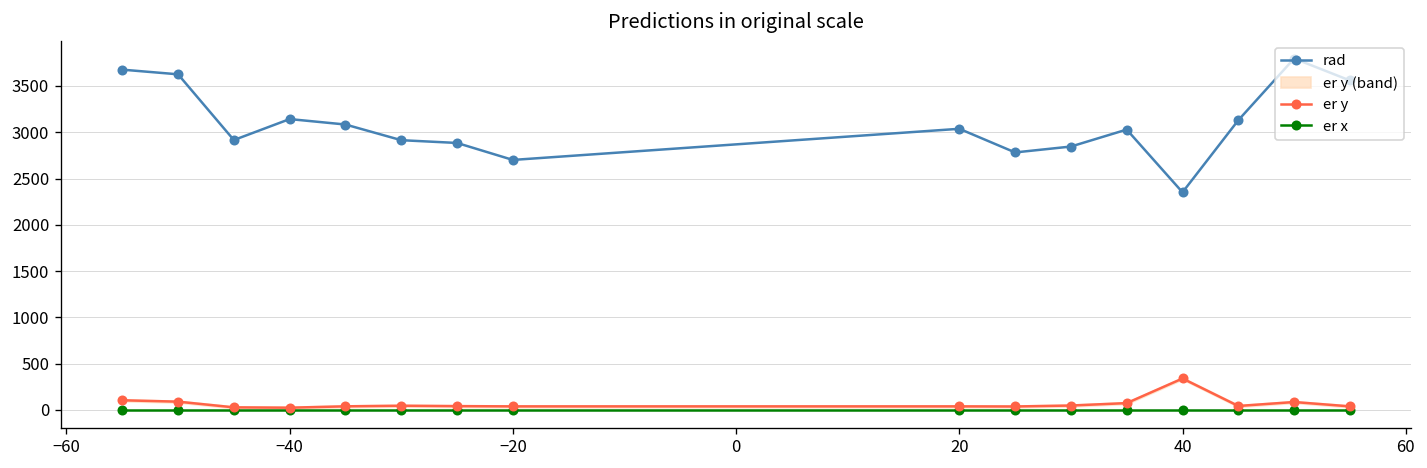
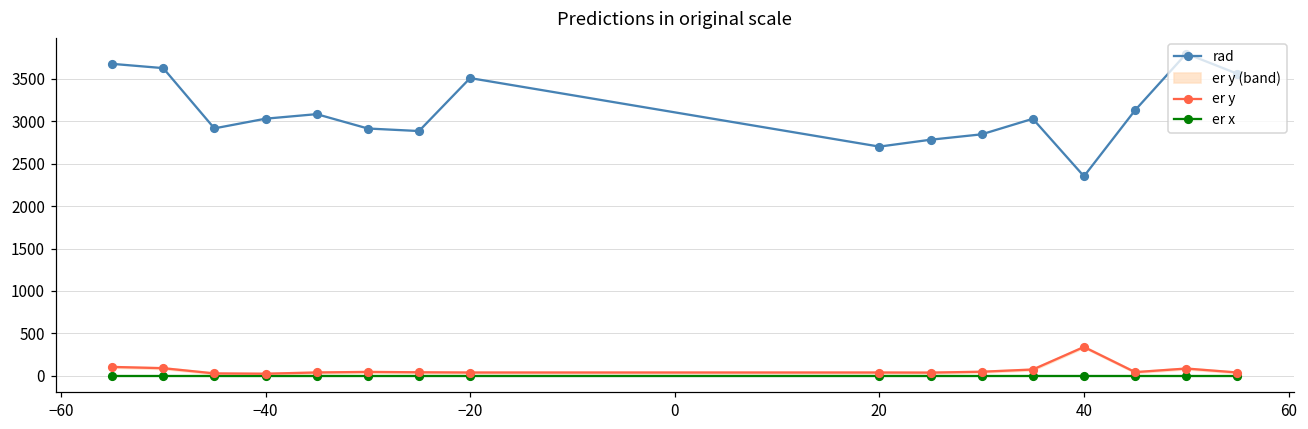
rad, −40: 3100 -> 3000
rad, −20: 2700 -> 3500
rad, 20: 3000 -> 2700
